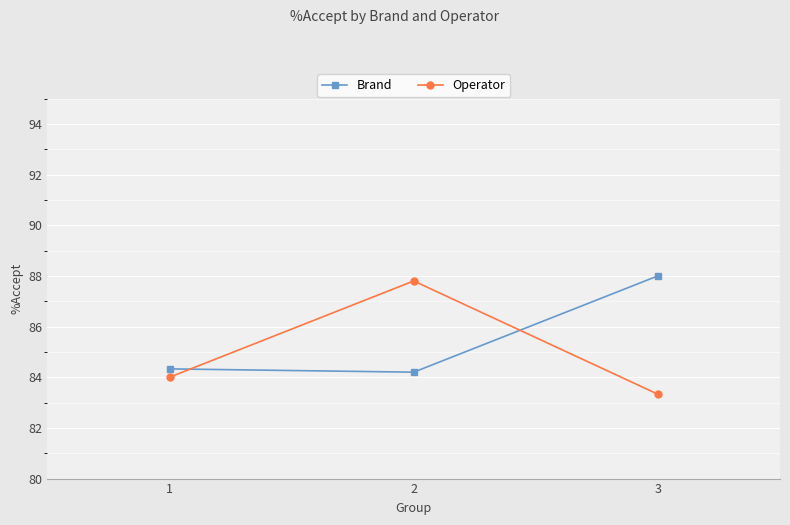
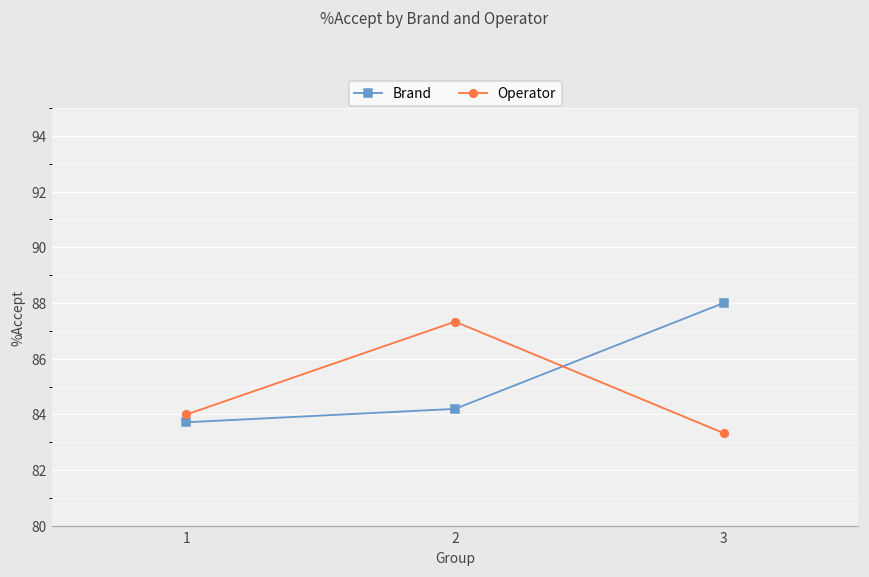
Brand, 1: 84.3 -> 83.7
Operator, 2: 87.8 -> 87.3
